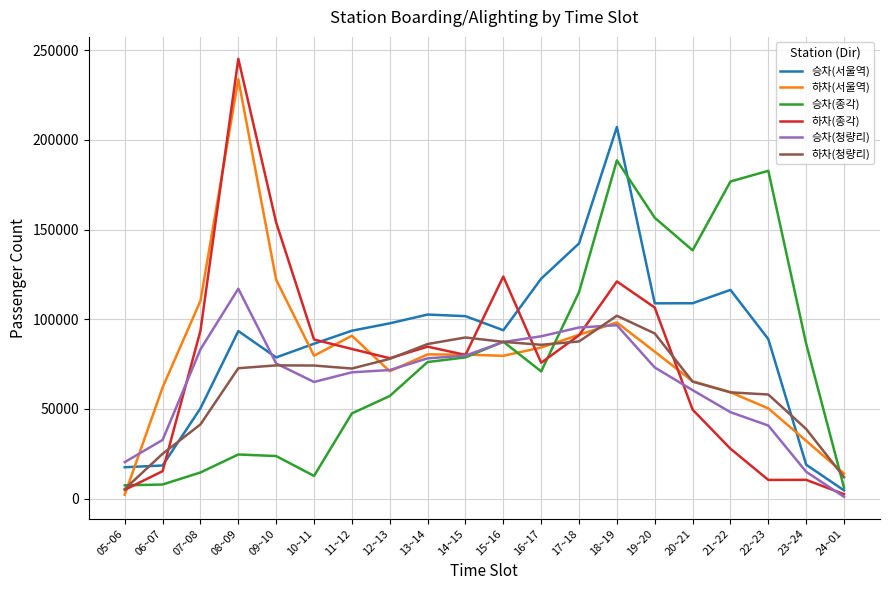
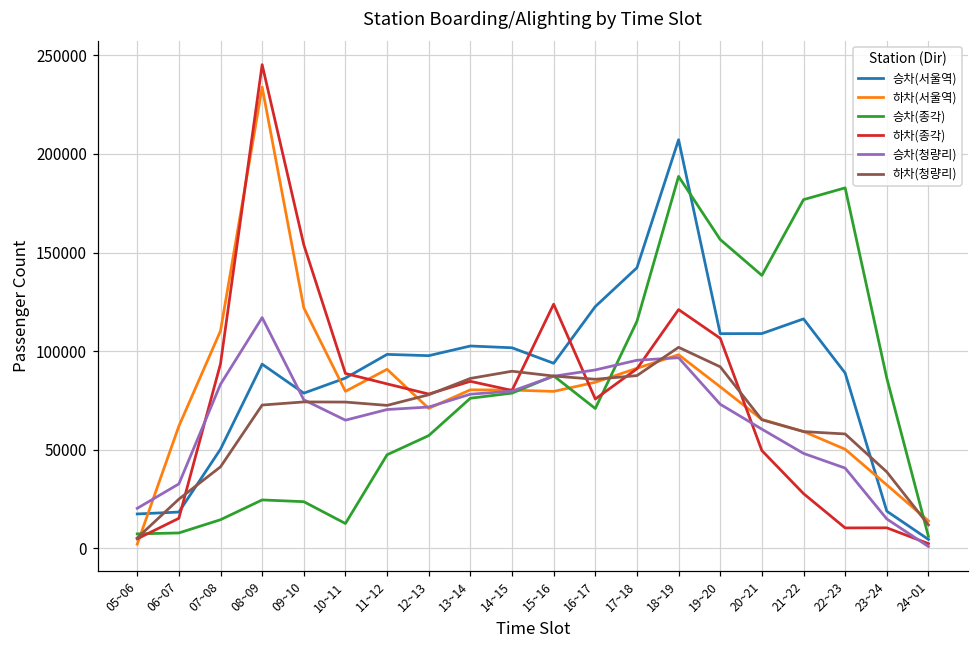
승차(서울역), 11~12: 94000 -> 98000
